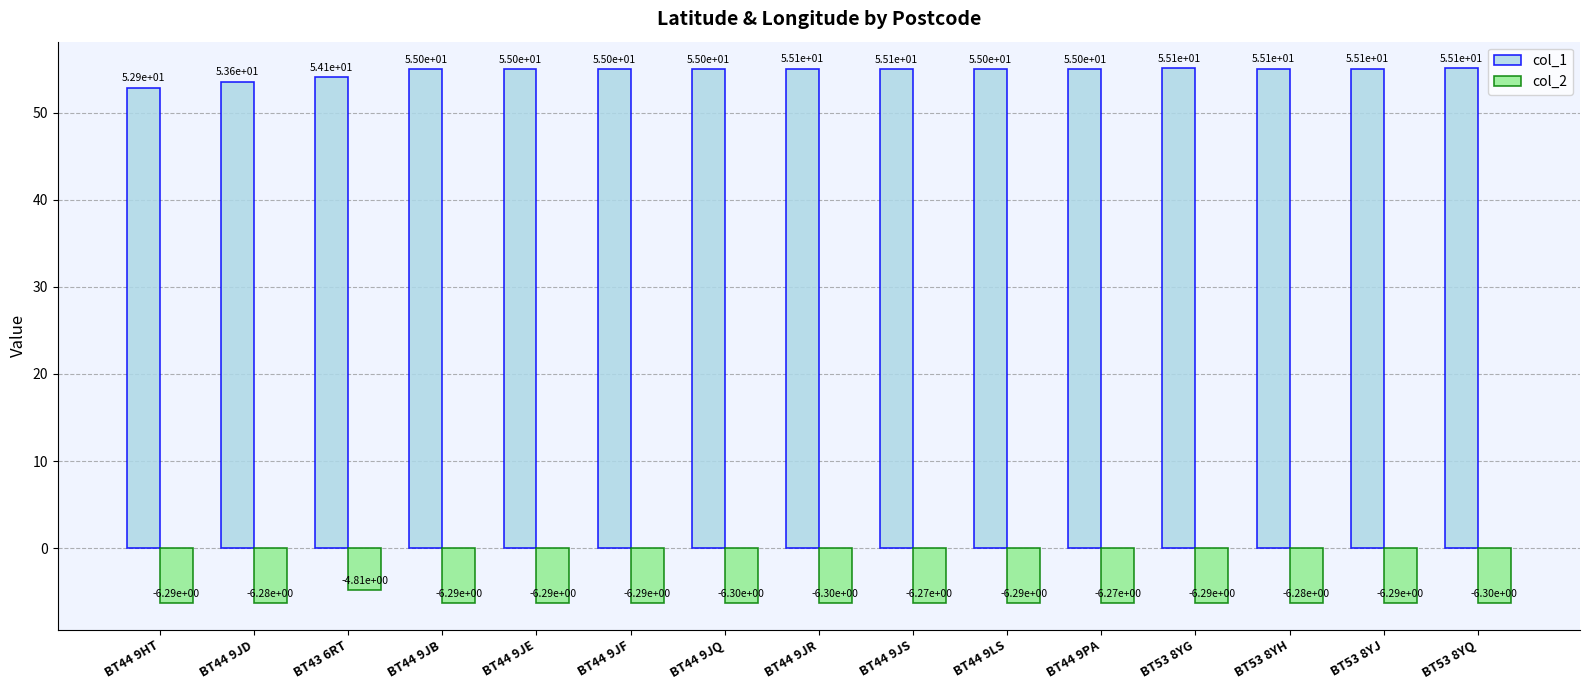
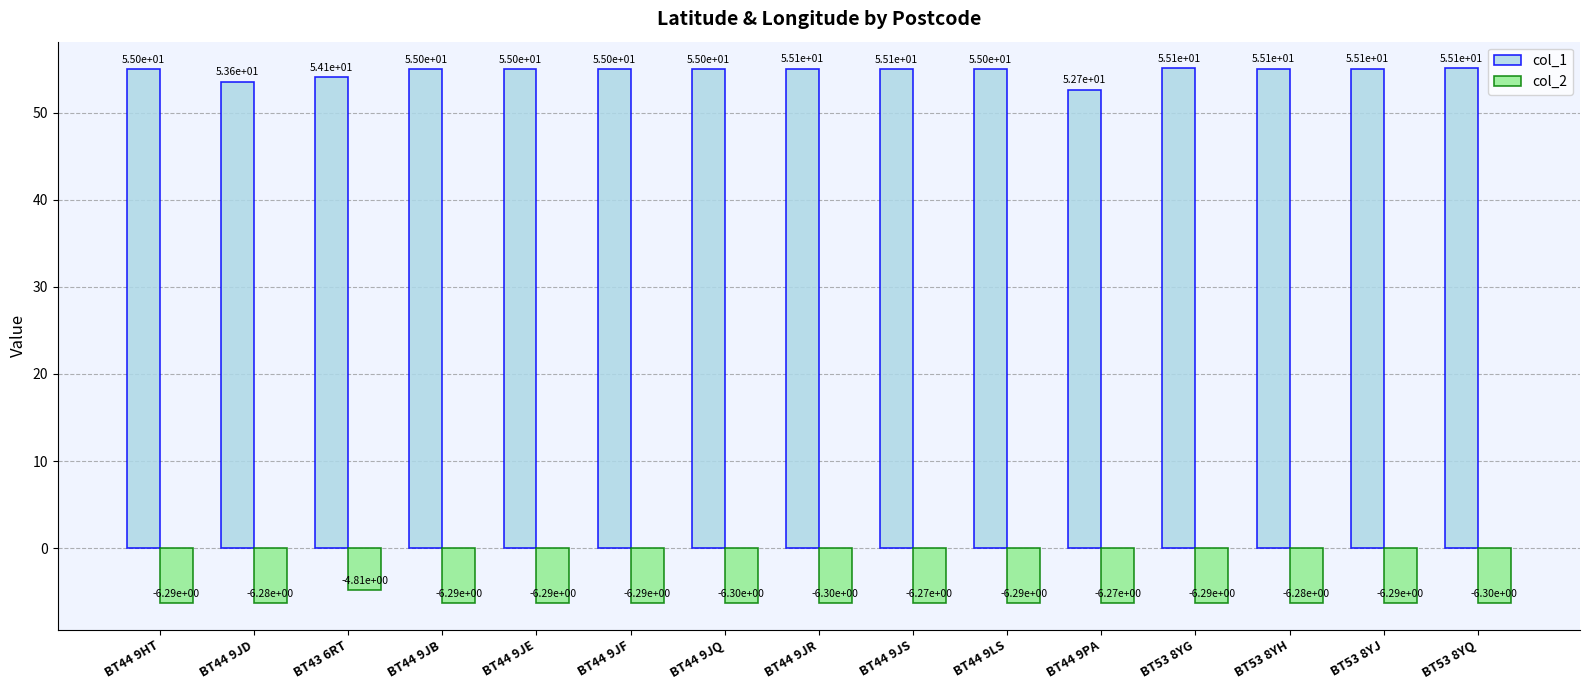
col_1, BT44 9HT: 5.29e+01 -> 5.50e+01
col_1, BT44 9PA: 5.50e+01 -> 5.27e+01
